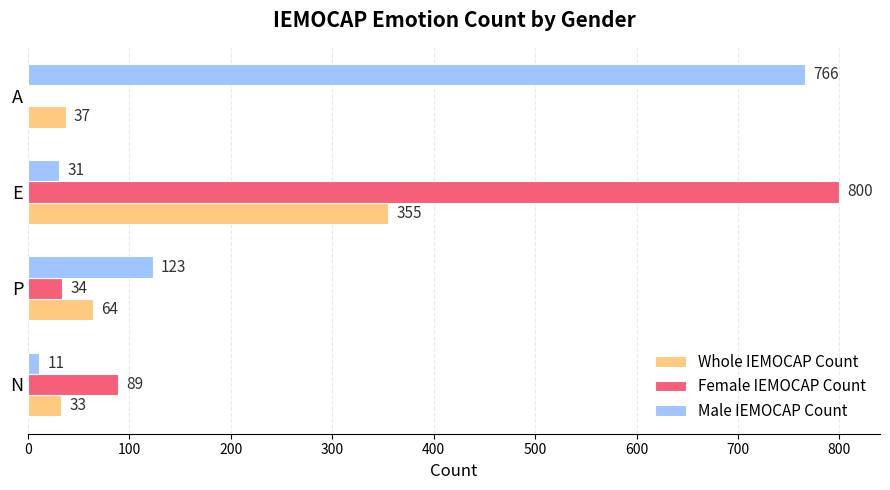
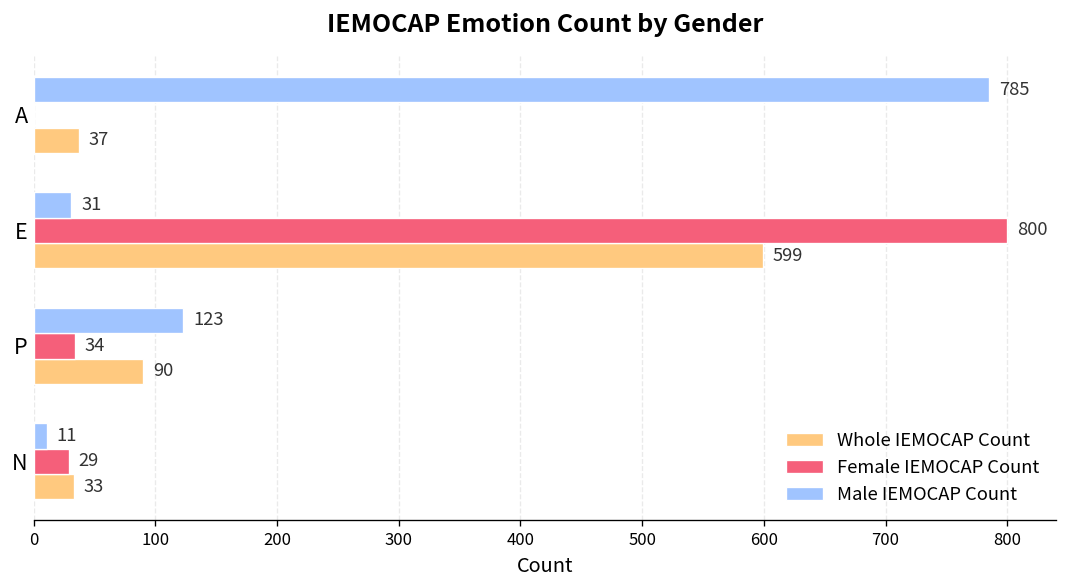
Male IEMOCAP Count, A: 766 -> 785
Whole IEMOCAP Count, E: 355 -> 599
Whole IEMOCAP Count, P: 64 -> 90
Female IEMOCAP Count, N: 89 -> 29
